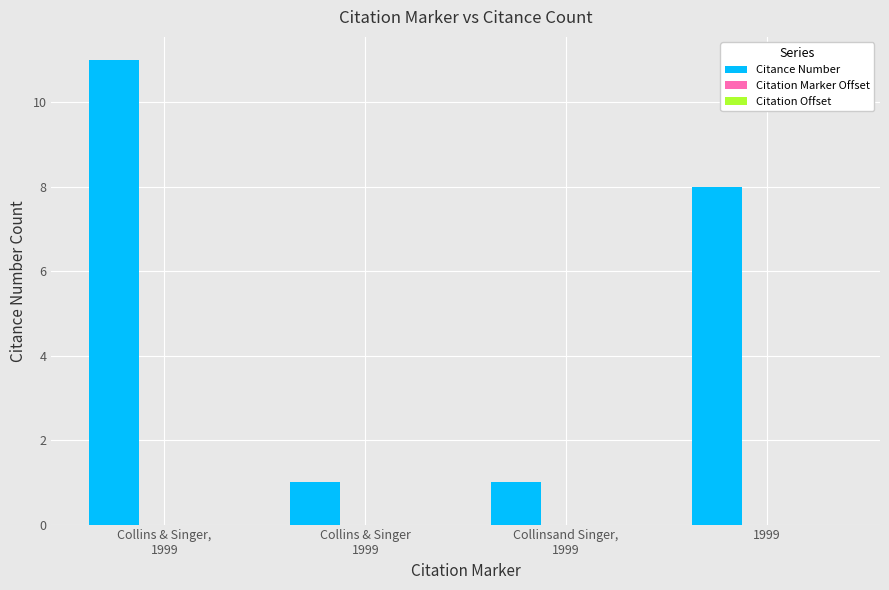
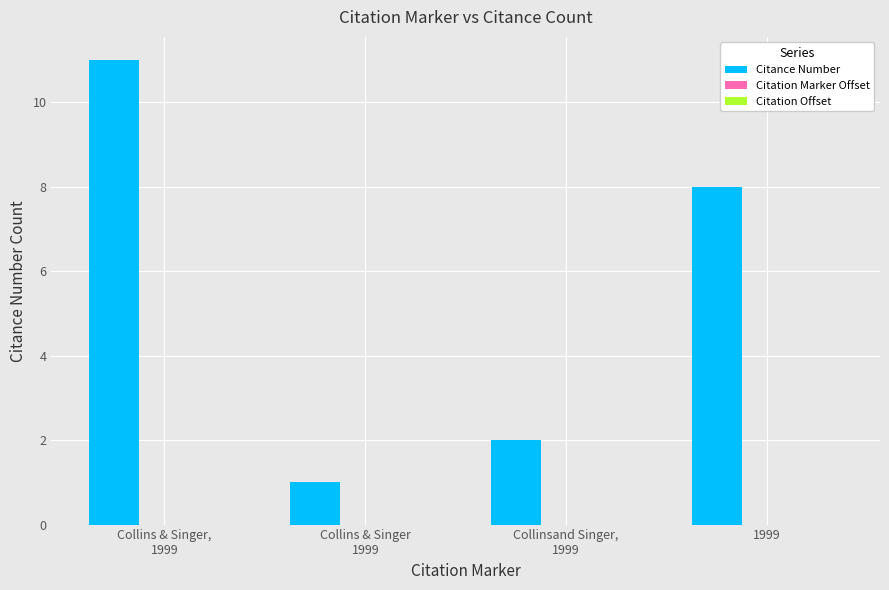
Citance Number, Collinsand Singer, 1999: 1 -> 2
